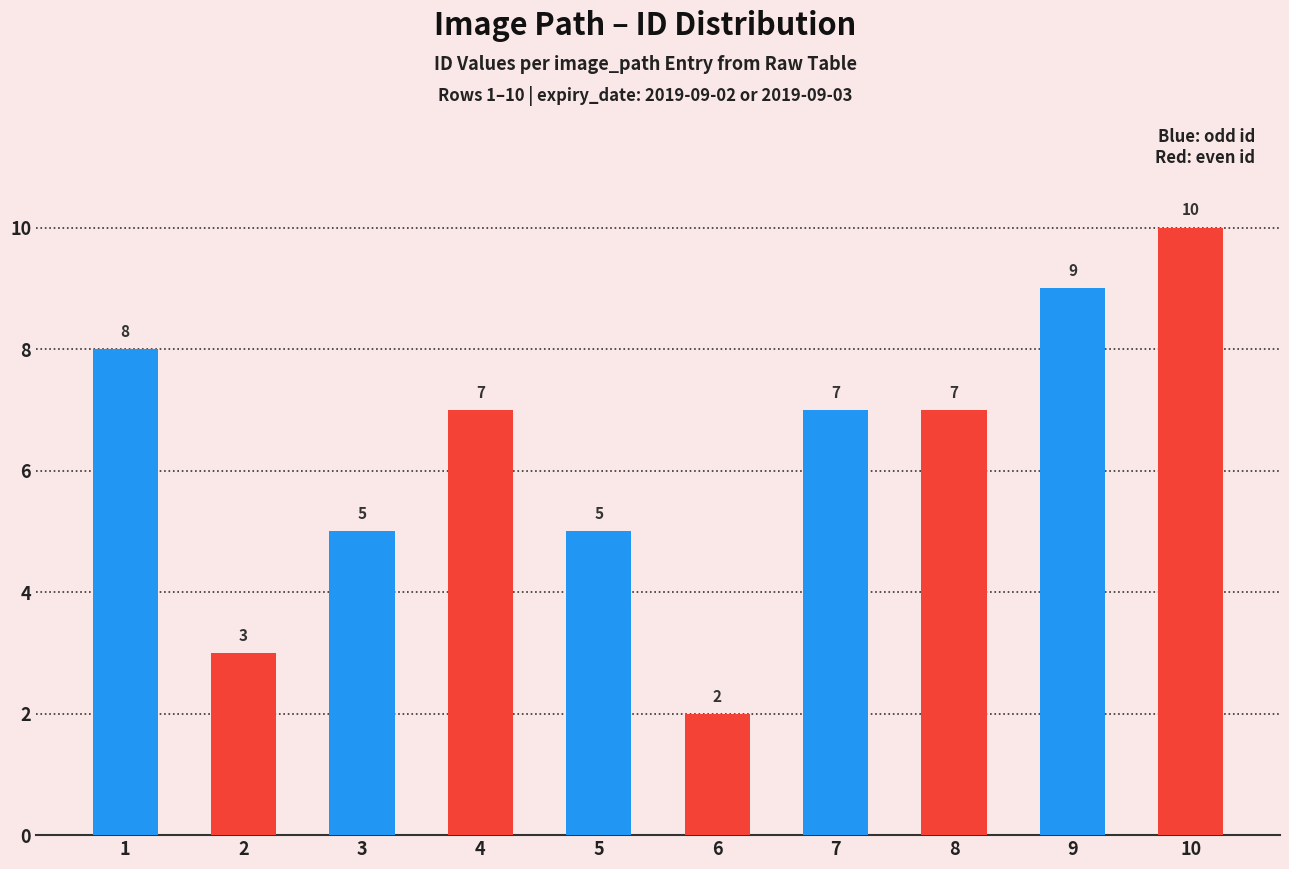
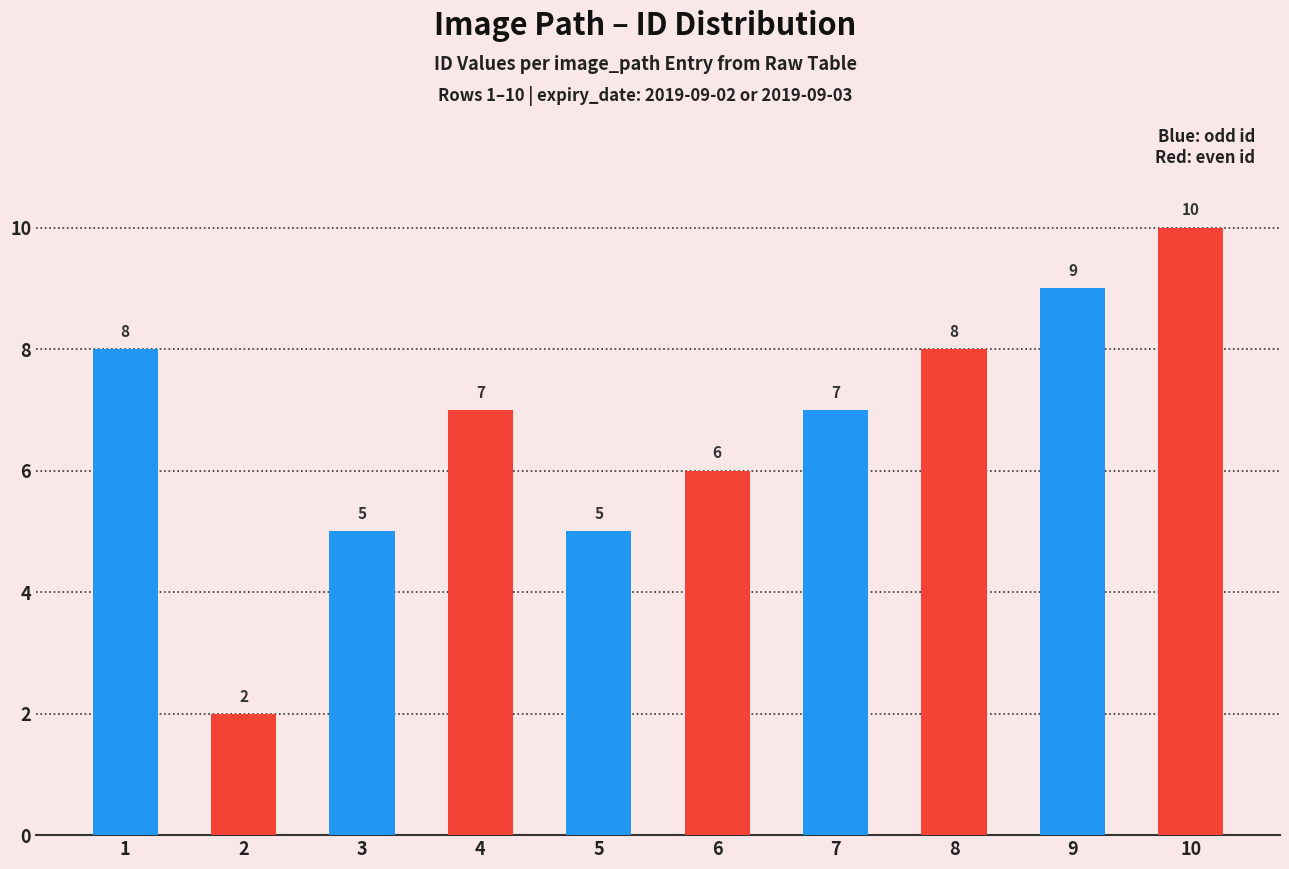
2: 3 -> 2
6: 2 -> 6
8: 7 -> 8
